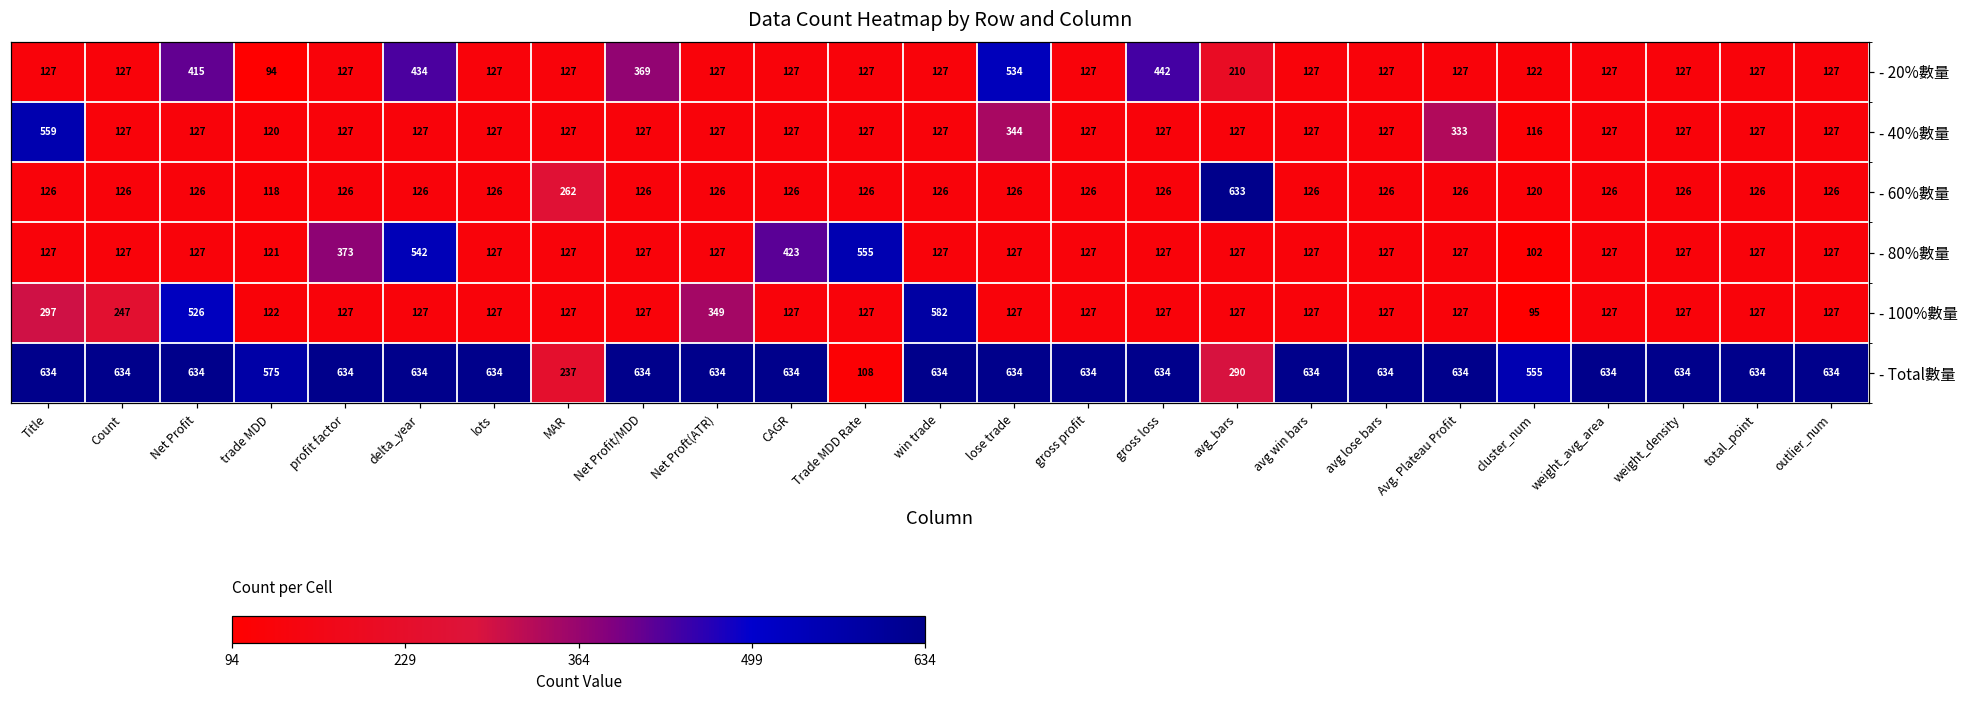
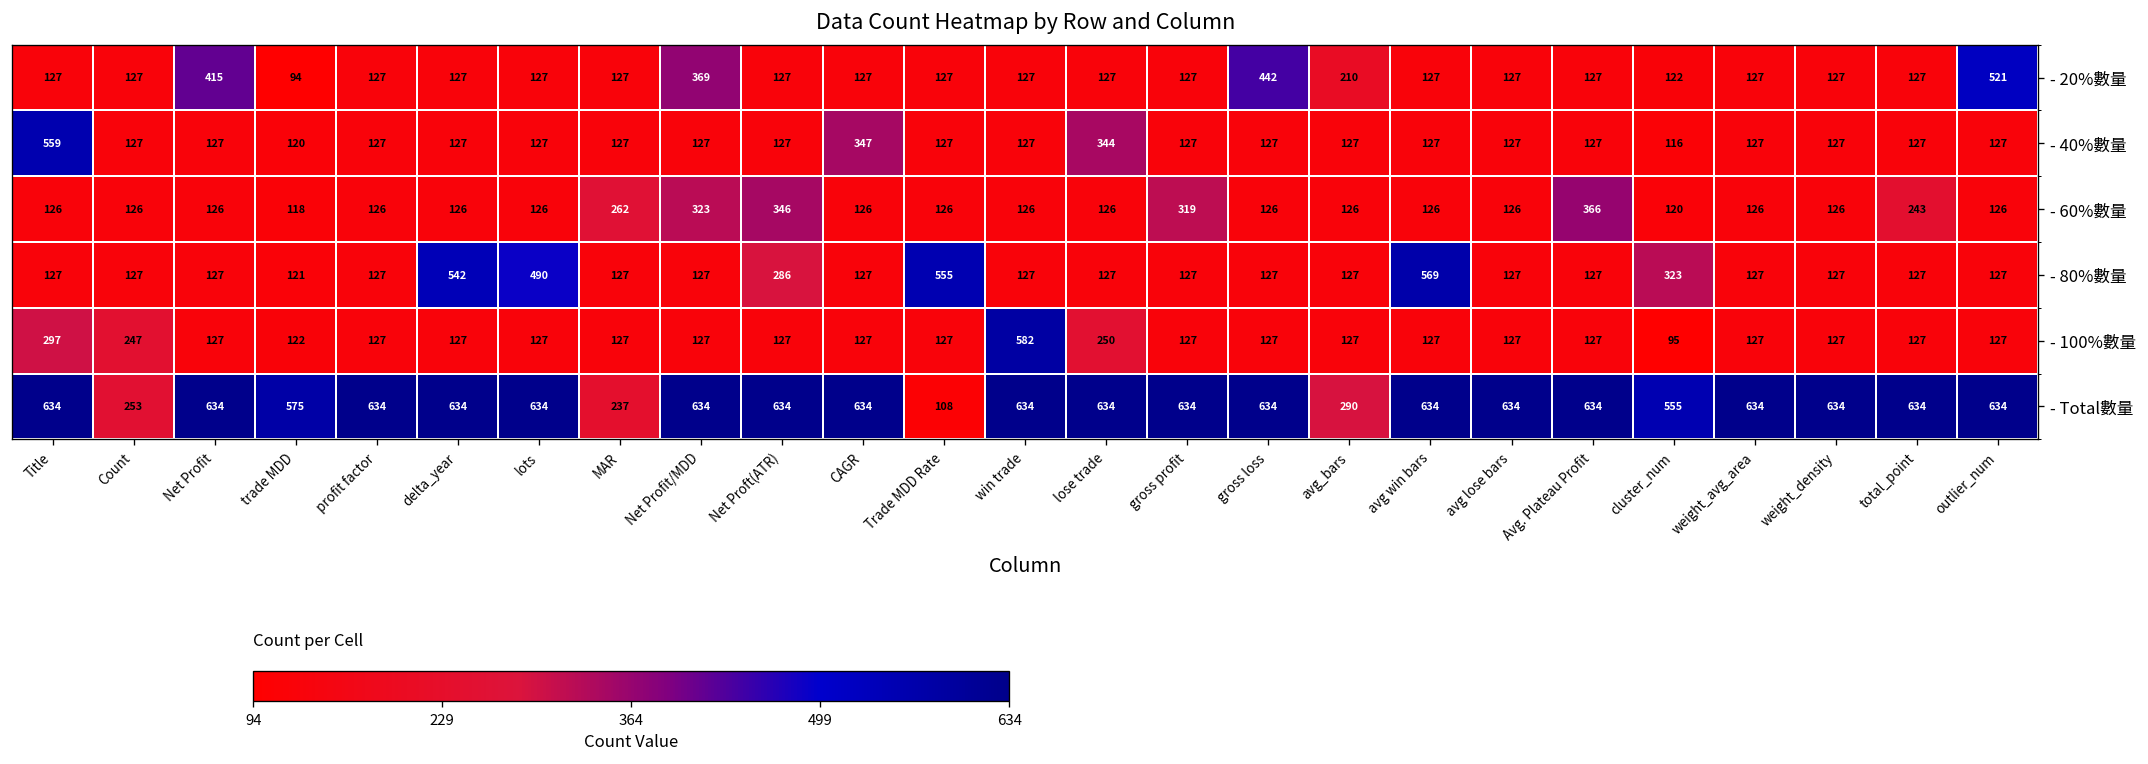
- 20%數量, delta_year: 434 -> 127
- 20%數量, lose trade: 534 -> 127
- 20%數量, outlier_num: 127 -> 521
- 40%數量, CAGR: 127 -> 347
- 40%數量, Avg. Plateau Profit: 333 -> 127
- 60%數量, Net Profit/MDD: 126 -> 323
- 60%數量, Net Proft(ATR): 126 -> 346
- 60%數量, gross profit: 126 -> 319
- 60%數量, avg_bars: 633 -> 126
- 60%數量, Avg. Plateau Profit: 126 -> 366
- 60%數量, total_point: 126 -> 243
- 80%數量, profit factor: 373 -> 127
- 80%數量, lots: 127 -> 490
- 80%數量, Net Proft(ATR): 127 -> 286
- 80%數量, CAGR: 423 -> 127
- 80%數量, avg win bars: 127 -> 569
- 80%數量, cluster_num: 102 -> 323
- 100%數量, Net Profit: 526 -> 127
- 100%數量, Net Proft(ATR): 349 -> 127
- 100%數量, lose trade: 127 -> 250
- Total數量, Count: 634 -> 253
